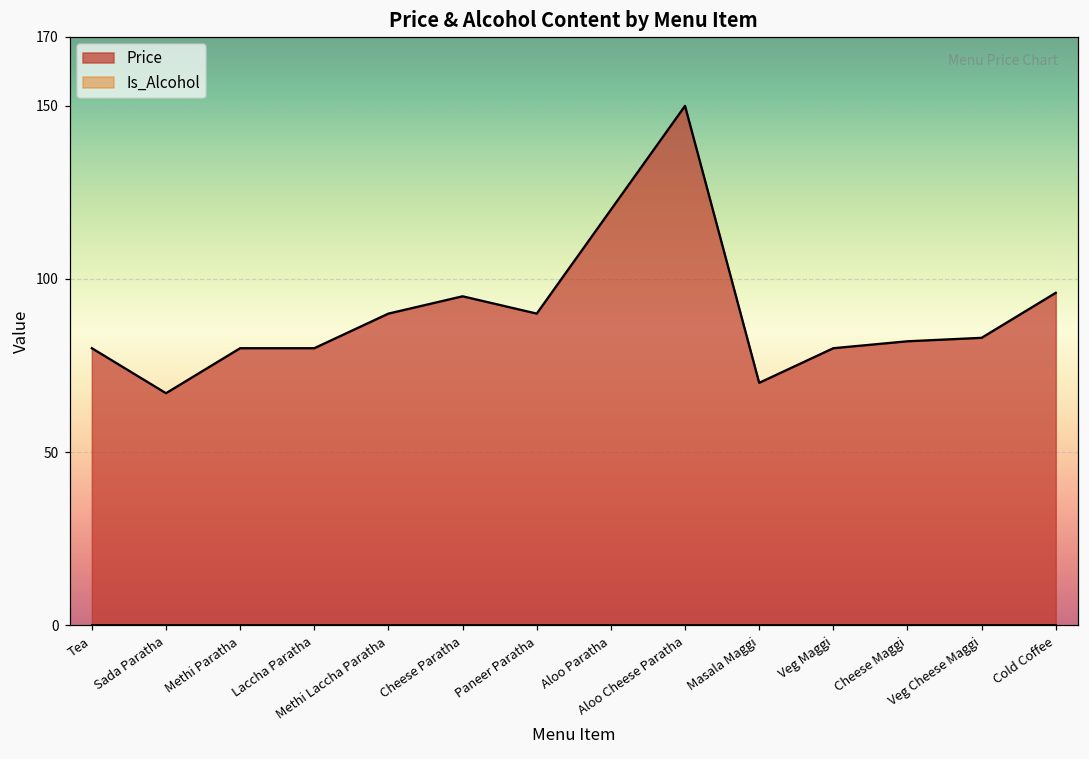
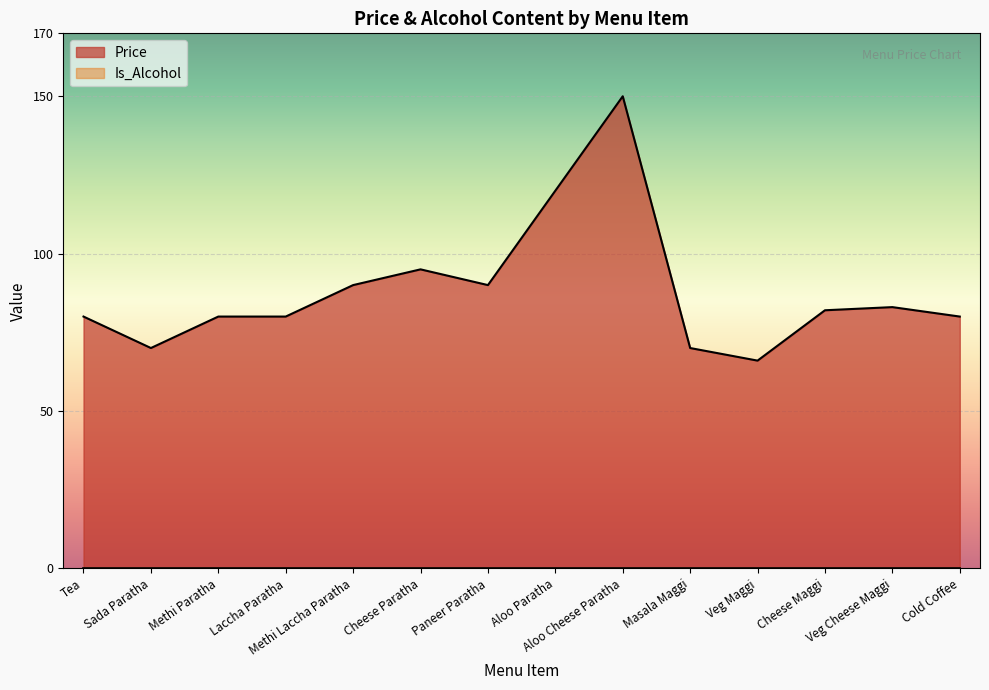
Price, Sada Paratha: 67 -> 70
Price, Veg Maggi: 80 -> 66
Price, Cold Coffee: 96 -> 80
